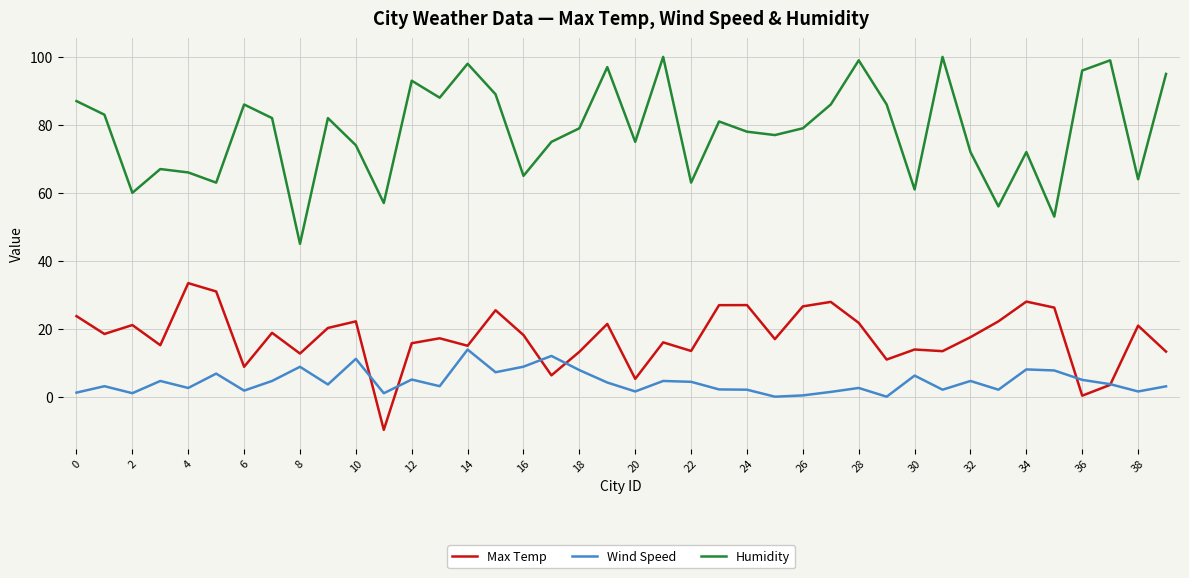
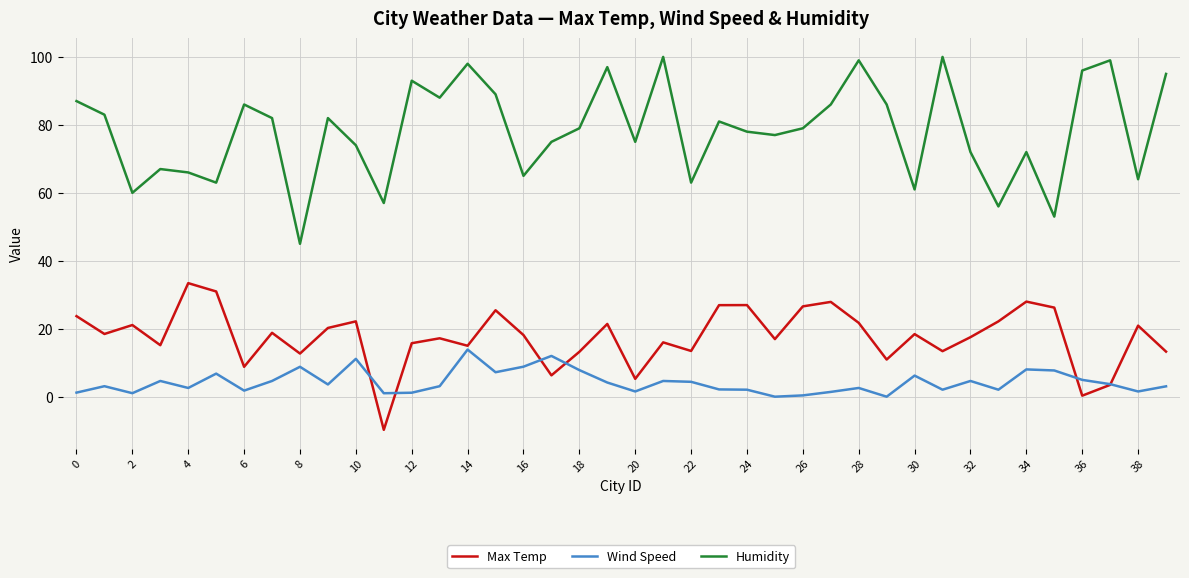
Wind Speed, 12: 5 -> 1
Max Temp, 30: 14 -> 18
